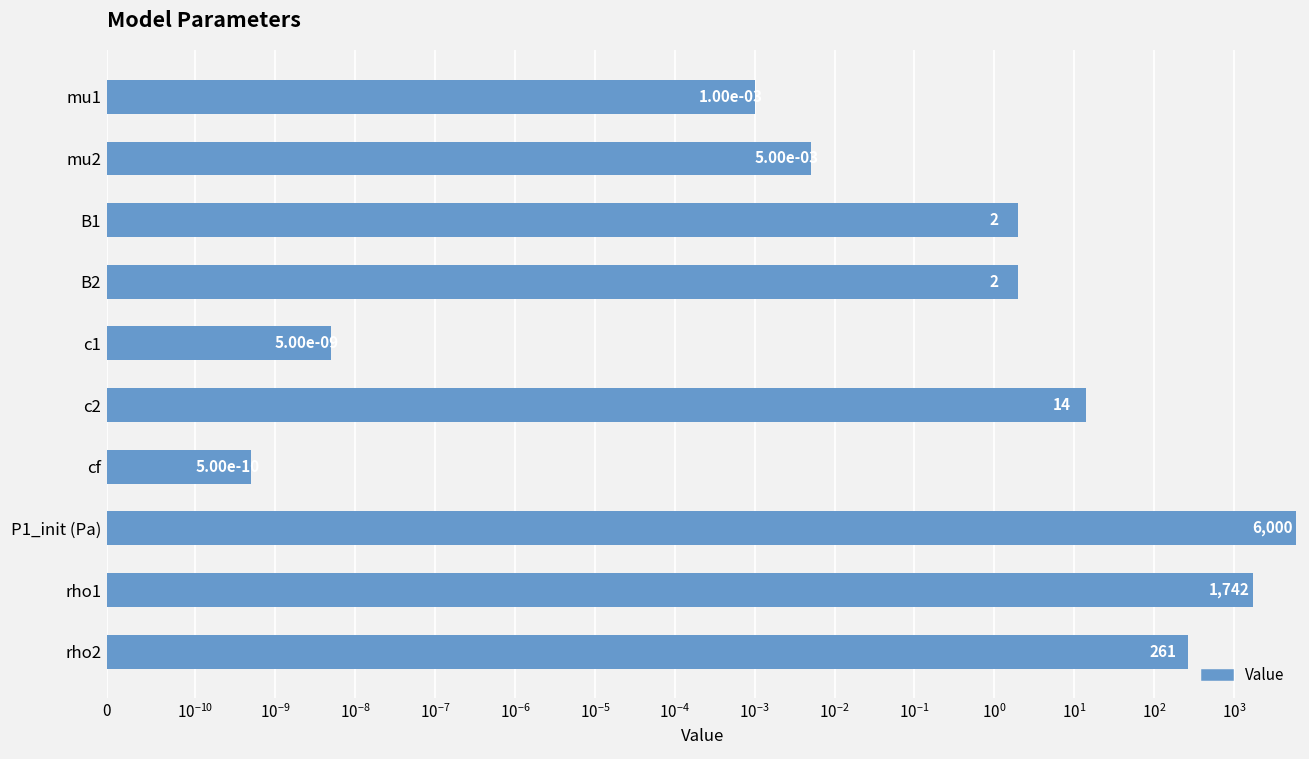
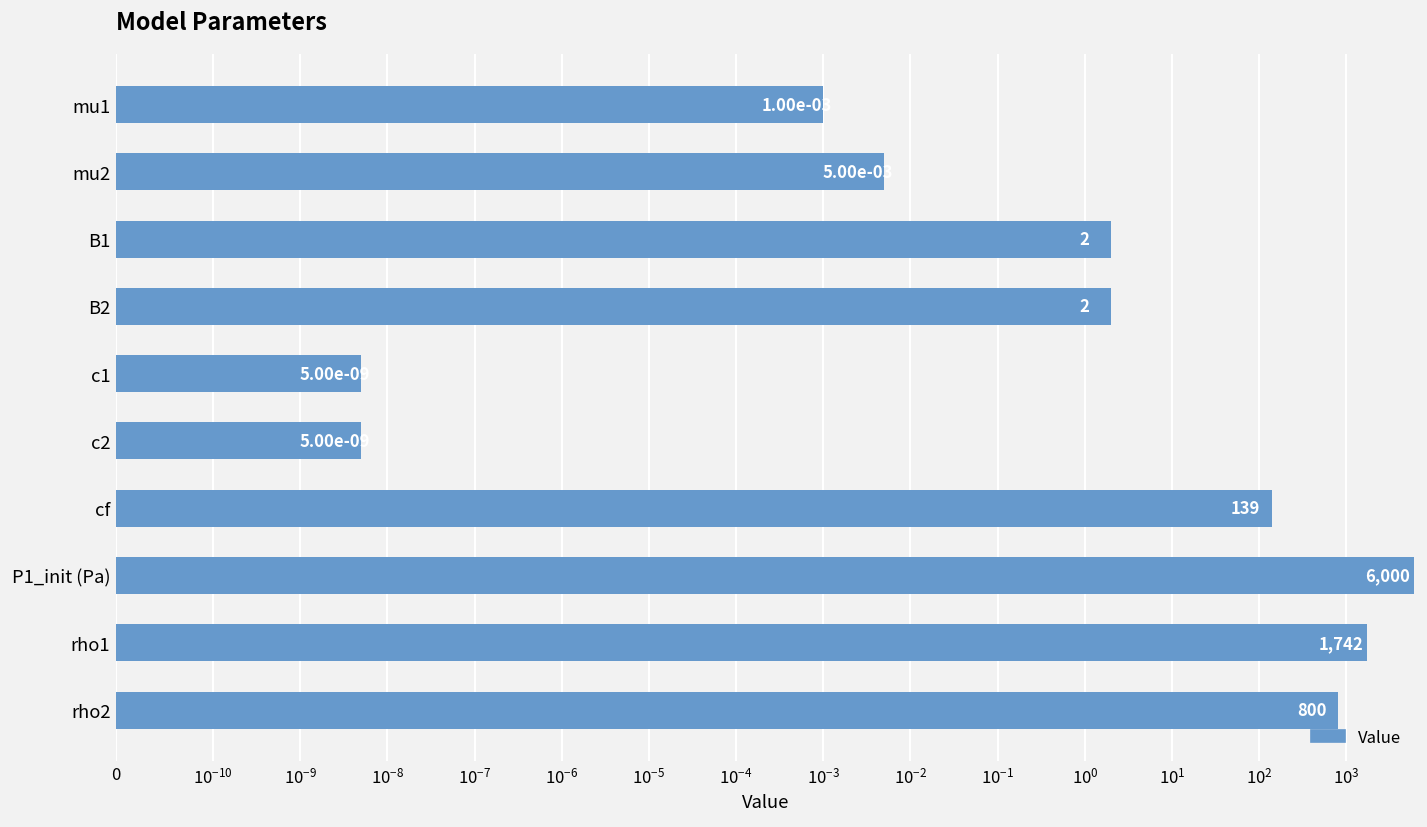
c2: 14 -> 5.00e-09
cf: 5.00e-10 -> 139
rho2: 261 -> 800
